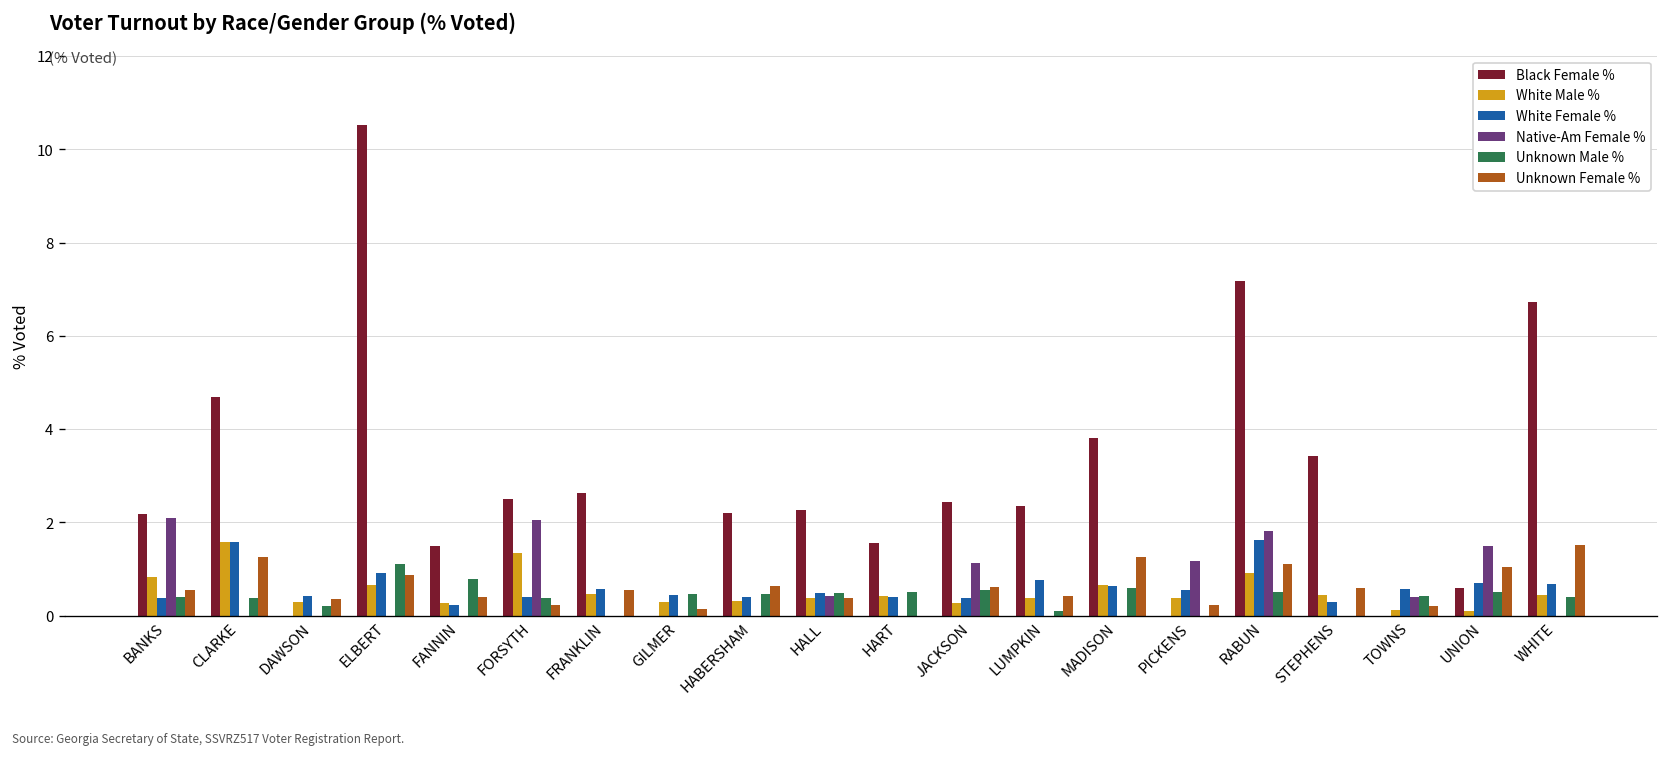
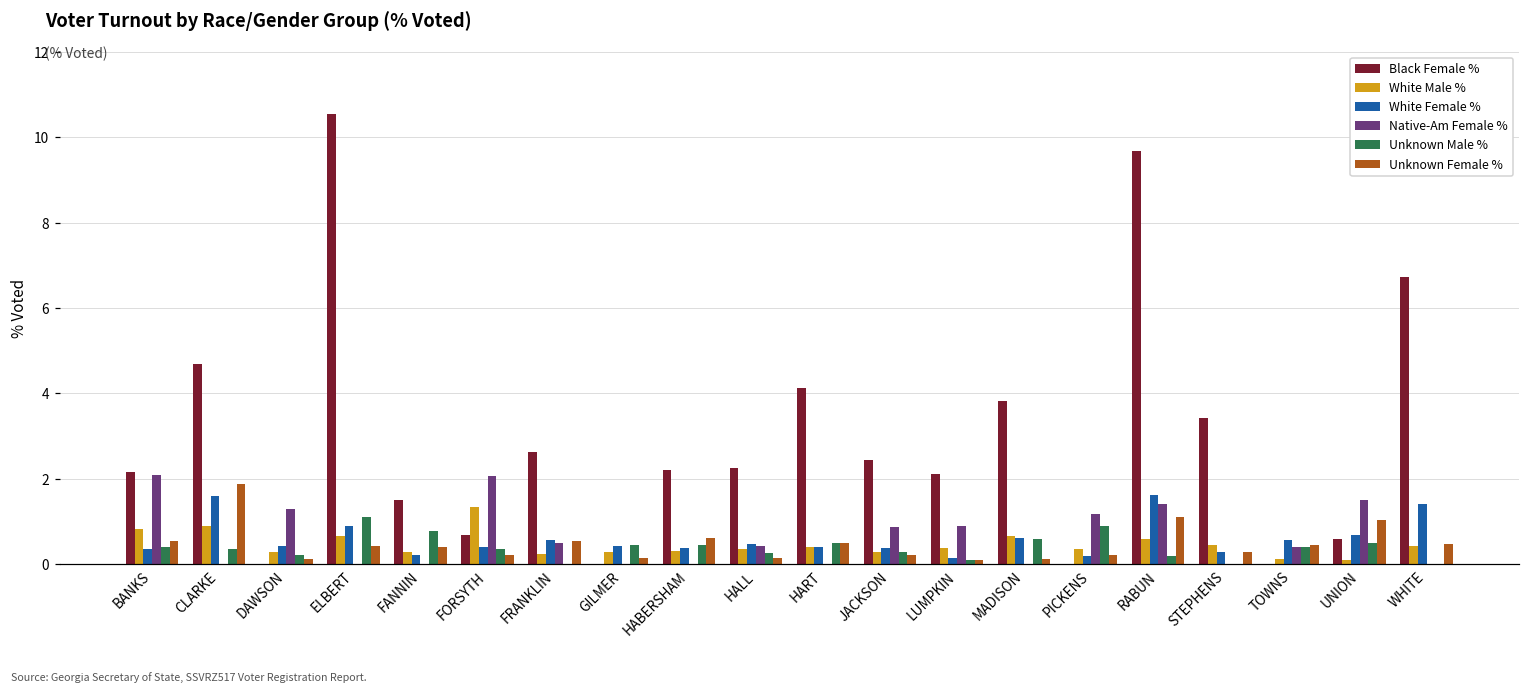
White Male %, CLARKE: 1.6 -> 0.9
Unknown Female %, CLARKE: 1.3 -> 1.9
Native-Am Female %, DAWSON: 0.0 -> 1.3
Unknown Female %, DAWSON: 0.4 -> 0.1
Unknown Female %, ELBERT: 0.9 -> 0.4
Black Female %, FORSYTH: 2.5 -> 0.7
White Male %, FRANKLIN: 0.5 -> 0.2
Native-Am Female %, FRANKLIN: 0.0 -> 0.5
Unknown Male %, HALL: 0.5 -> 0.3
Unknown Female %, HALL: 0.4 -> 0.1
Black Female %, HART: 1.6 -> 4.1
Unknown Female %, HART: 0.0 -> 0.5
Native-Am Female %, JACKSON: 1.1 -> 0.9
Unknown Male %, JACKSON: 0.6 -> 0.3
Unknown Female %, JACKSON: 0.6 -> 0.2
Black Female %, LUMPKIN: 2.4 -> 2.1
White Female %, LUMPKIN: 0.8 -> 0.2
Native-Am Female %, LUMPKIN: 0.0 -> 0.9
Unknown Female %, LUMPKIN: 0.4 -> 0.1
Unknown Female %, MADISON: 1.3 -> 0.1
White Female %, PICKENS: 0.6 -> 0.2
Unknown Male %, PICKENS: 0.0 -> 0.9
Black Female %, RABUN: 7.2 -> 9.7
White Male %, RABUN: 0.9 -> 0.6
Native-Am Female %, RABUN: 1.8 -> 1.4
Unknown Male %, RABUN: 0.5 -> 0.2
Unknown Female %, STEPHENS: 0.6 -> 0.3
Unknown Female %, TOWNS: 0.2 -> 0.5
White Female %, WHITE: 0.7 -> 1.4
Unknown Male %, WHITE: 0.4 -> 0.0
Unknown Female %, WHITE: 1.5 -> 0.5
